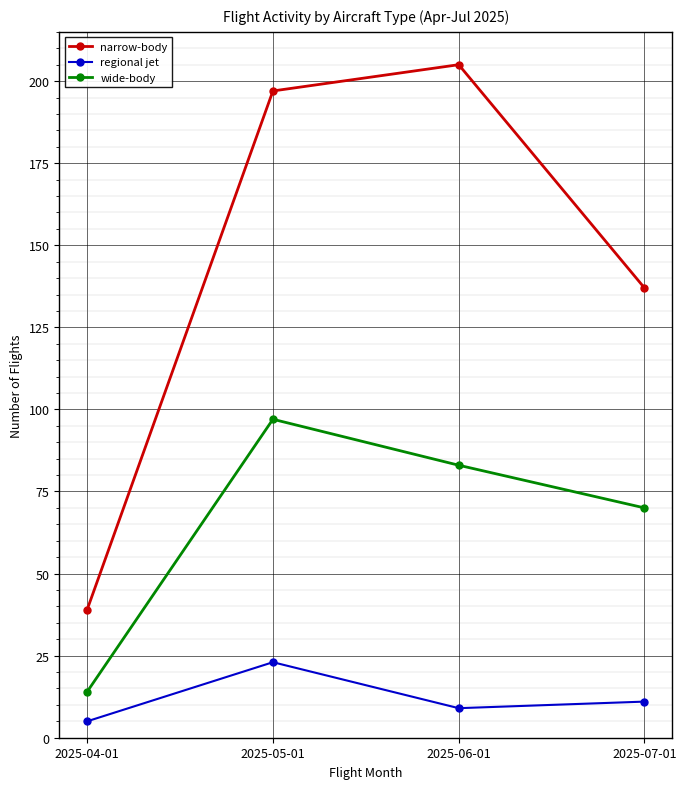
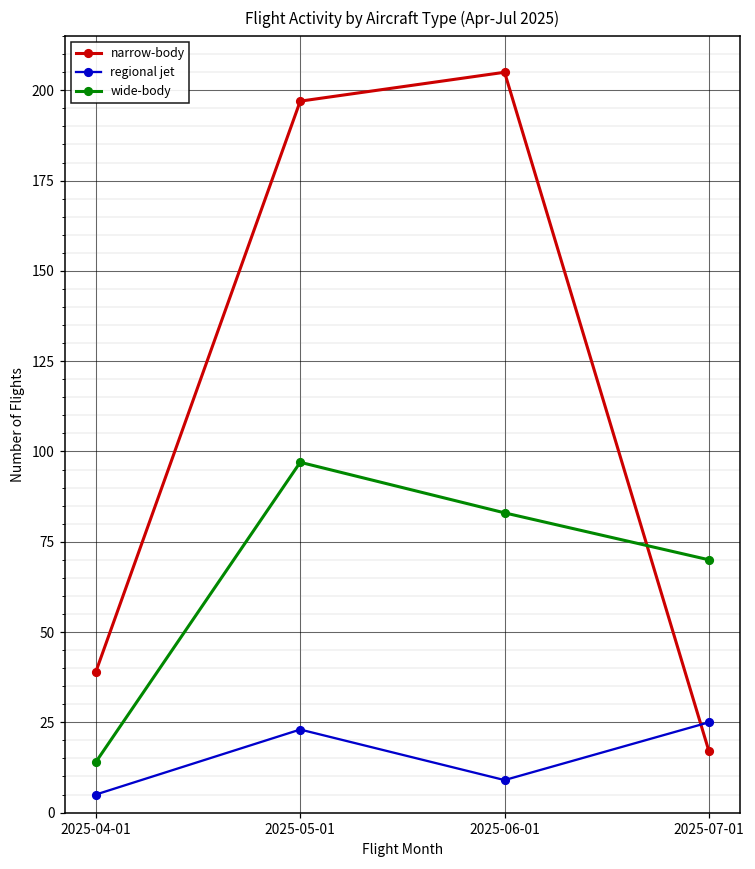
narrow-body, 2025-07-01: 137 -> 17
regional jet, 2025-07-01: 11 -> 25
